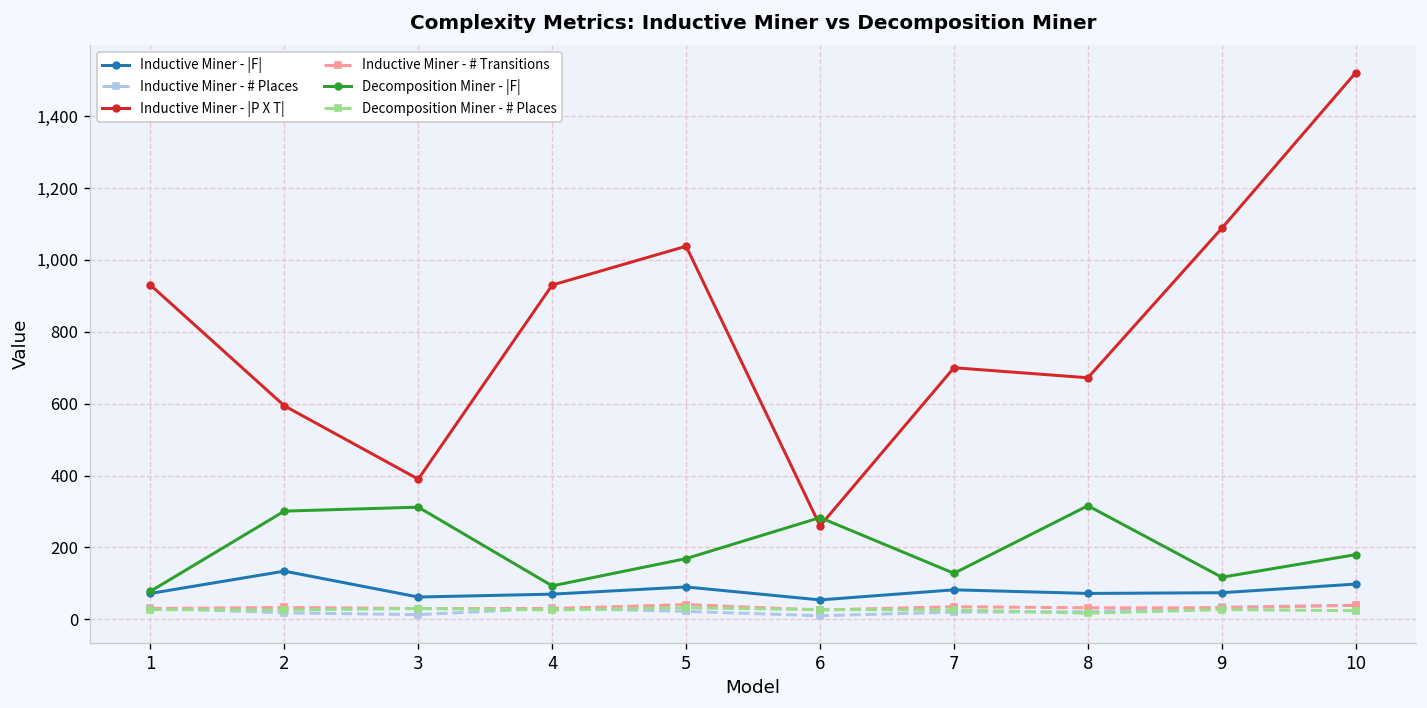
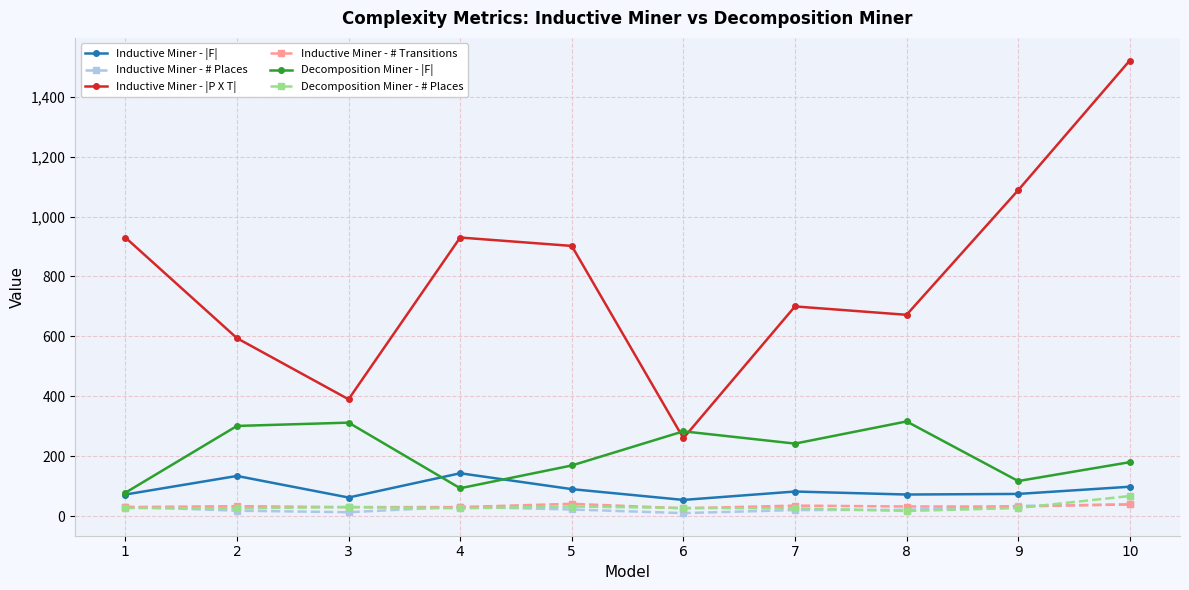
Inductive Miner - |F|, 4: 70 -> 140
Inductive Miner - |P X T|, 5: 1,040 -> 900
Decomposition Miner - |F|, 7: 130 -> 240
Decomposition Miner - # Places, 10: 20 -> 70
